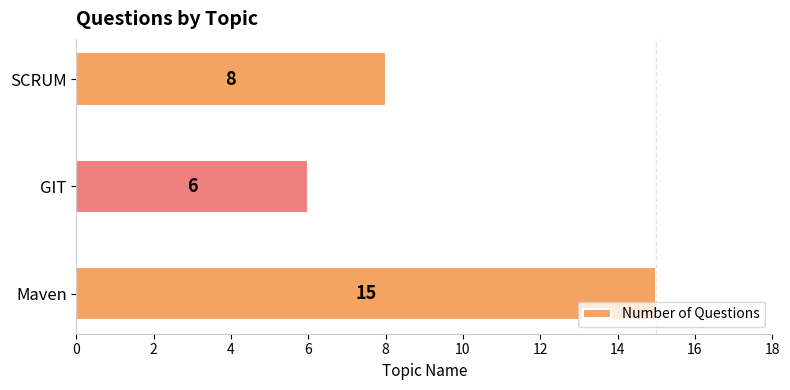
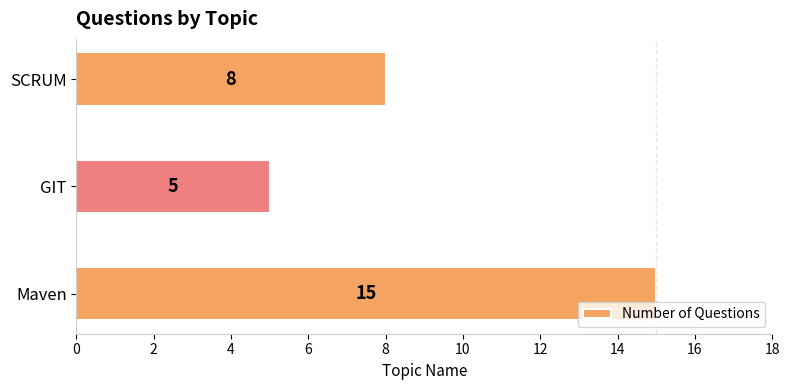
GIT: 6 -> 5
